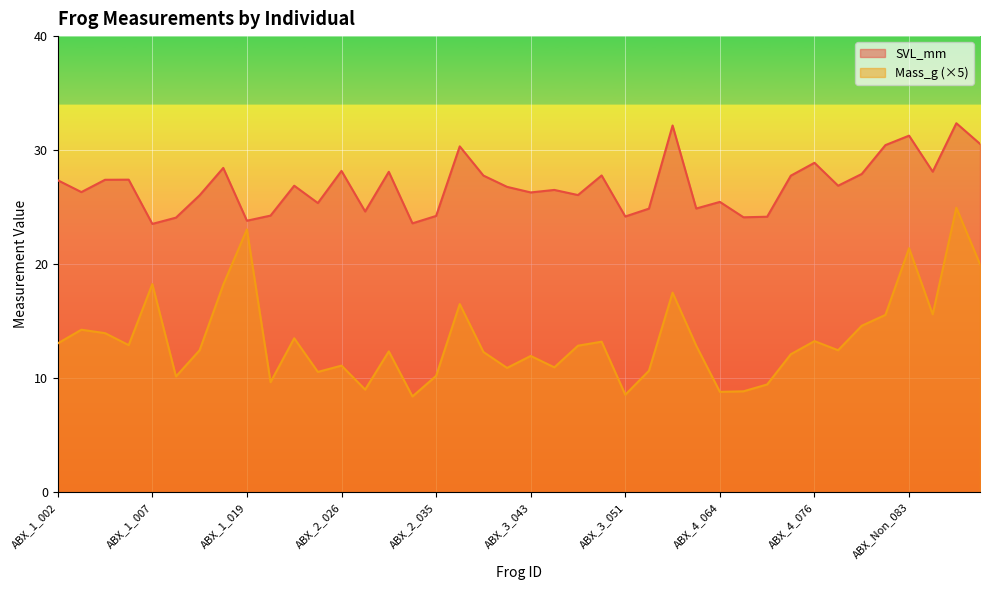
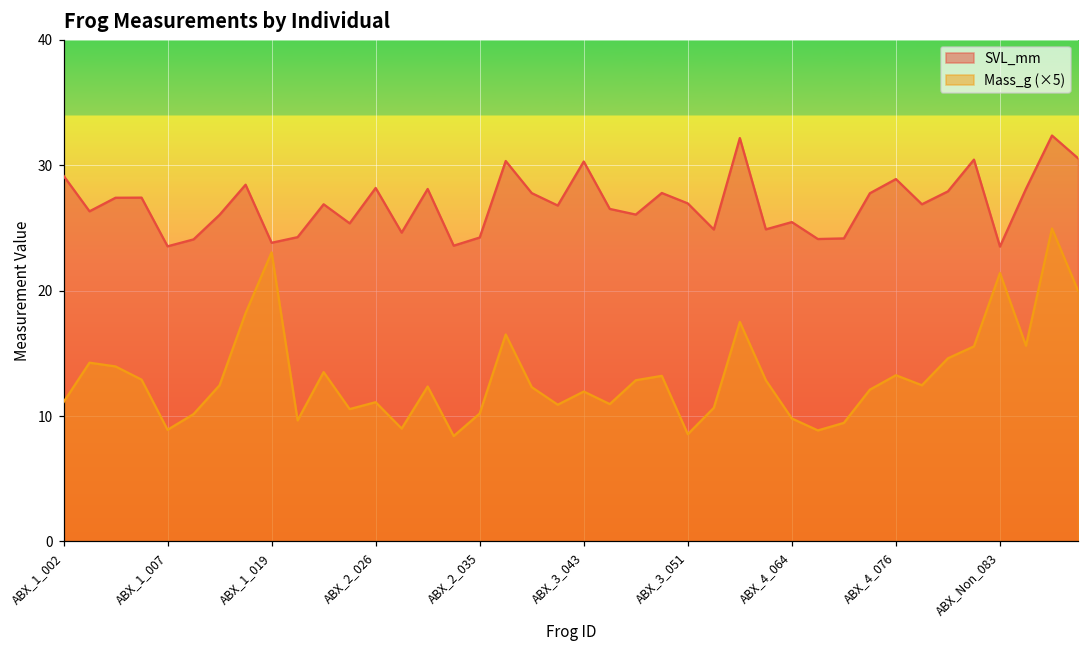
SVL_mm, ABX_1_002: 27.4 -> 29.2
Mass_g (×5), ABX_1_002: 13.0 -> 11.1
Mass_g (×5), ABX_1_007: 18.3 -> 8.9
SVL_mm, ABX_3_043: 26.3 -> 30.3
SVL_mm, ABX_3_051: 24.2 -> 27.0
Mass_g (×5), ABX_4_064: 8.8 -> 9.8
SVL_mm, ABX_Non_083: 31.3 -> 23.5
